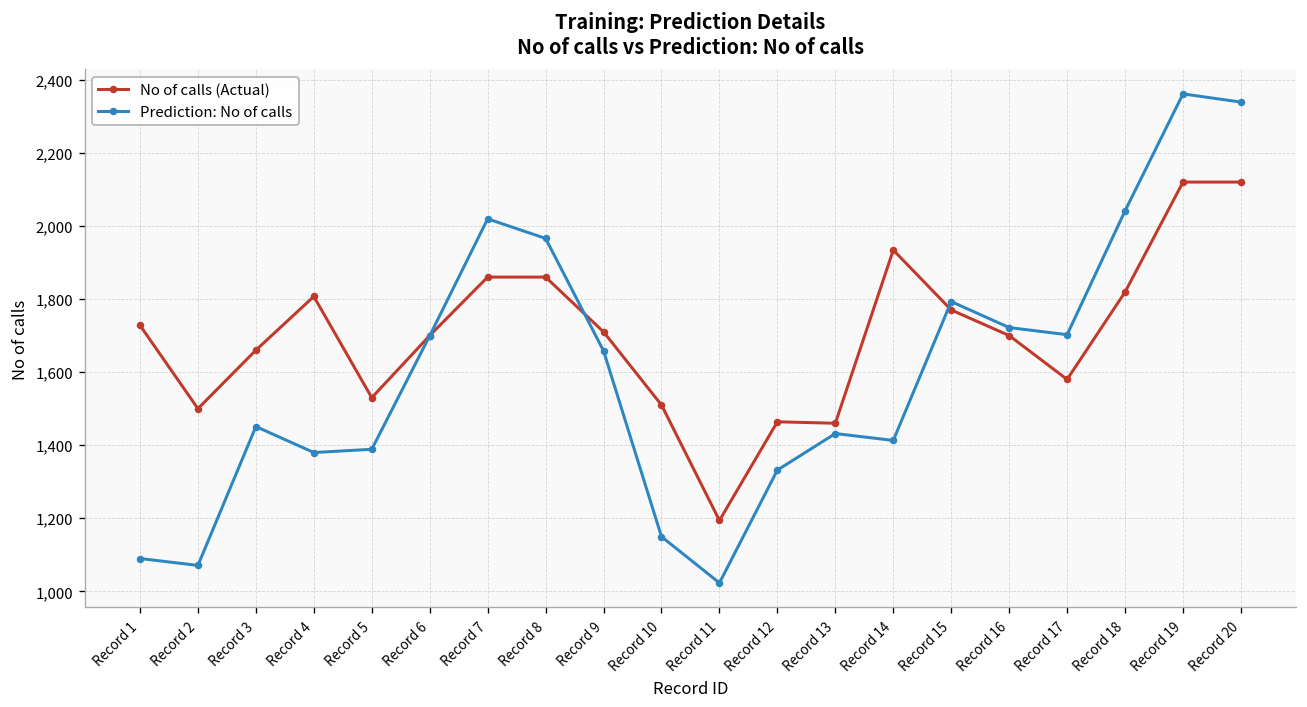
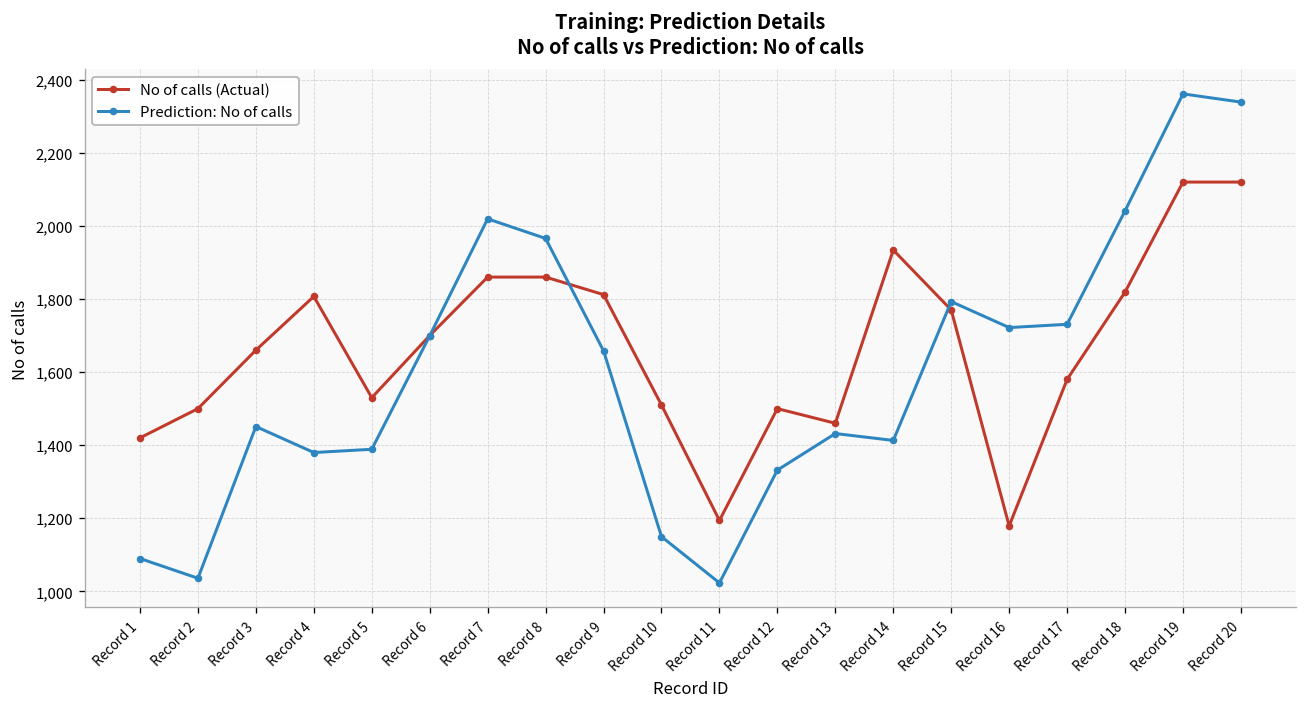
No of calls (Actual), Record 1: 1,730 -> 1,420
Prediction: No of calls, Record 2: 1,070 -> 1,040
No of calls (Actual), Record 9: 1,710 -> 1,810
No of calls (Actual), Record 12: 1,460 -> 1,500
No of calls (Actual), Record 16: 1,700 -> 1,180
Prediction: No of calls, Record 17: 1,700 -> 1,730
